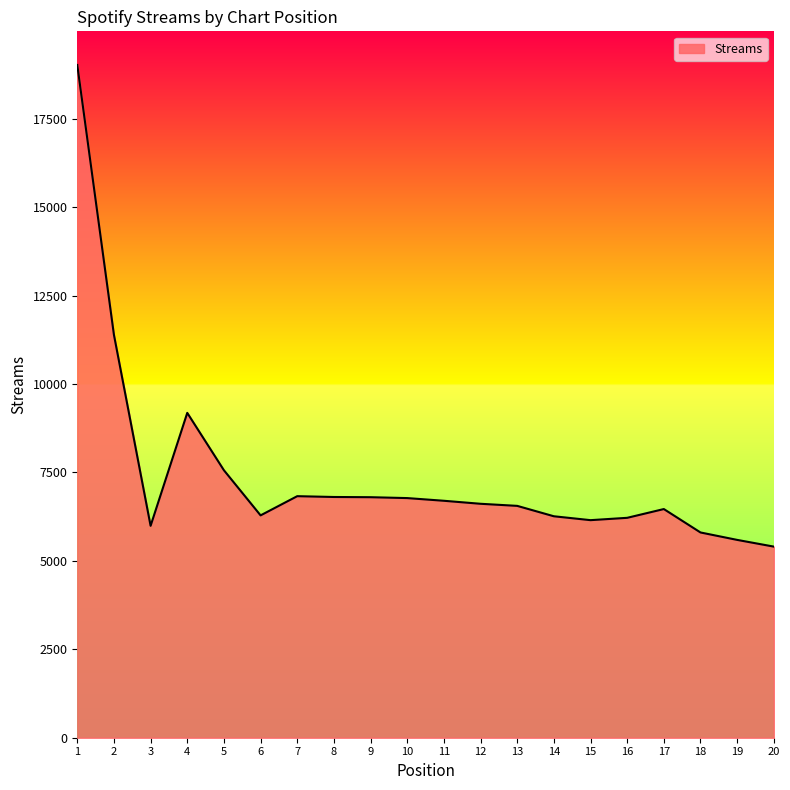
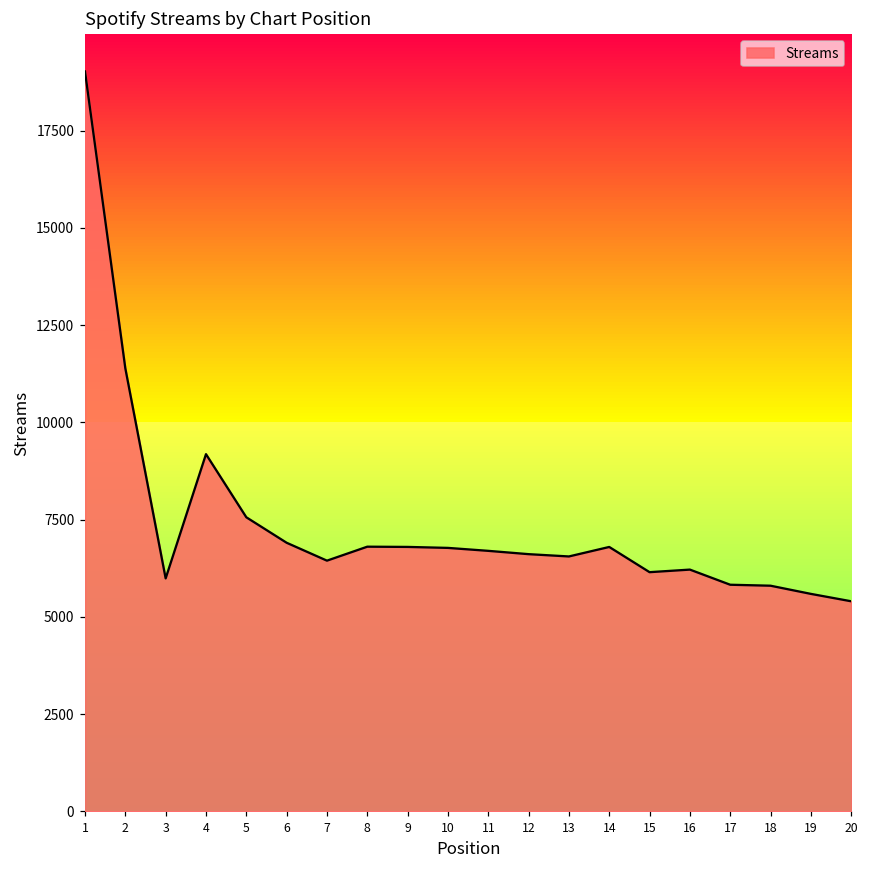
6: 6300 -> 6900
7: 6800 -> 6400
14: 6300 -> 6800
17: 6500 -> 5800
